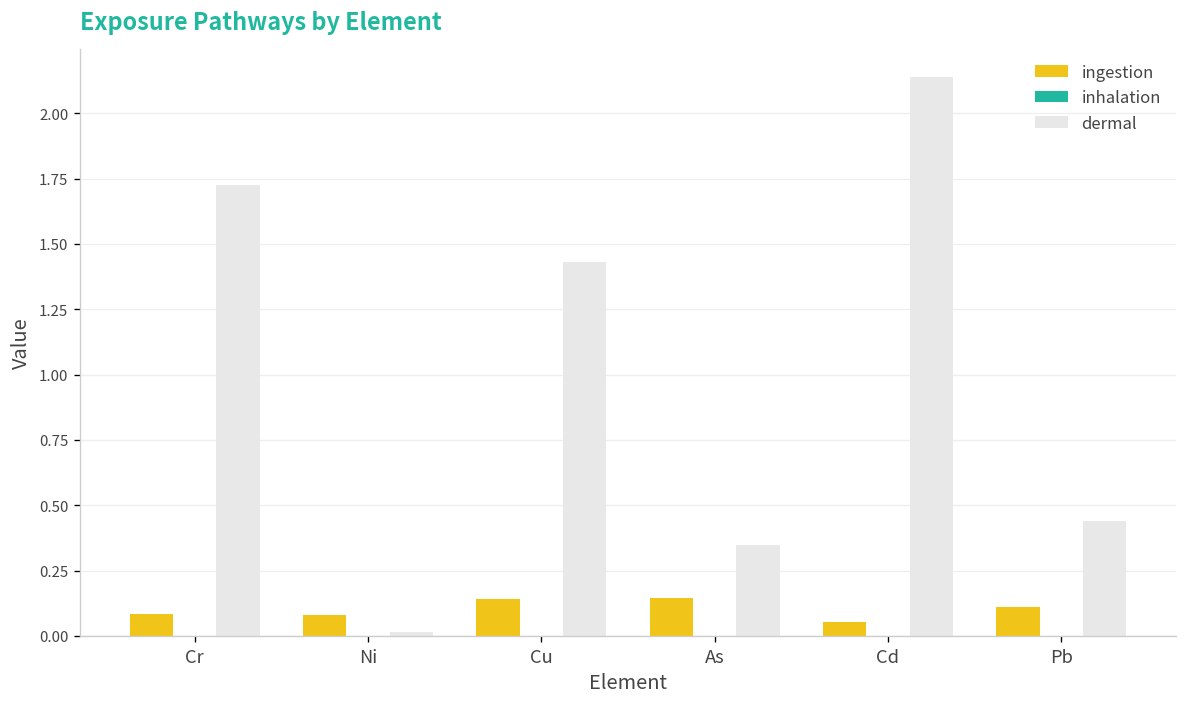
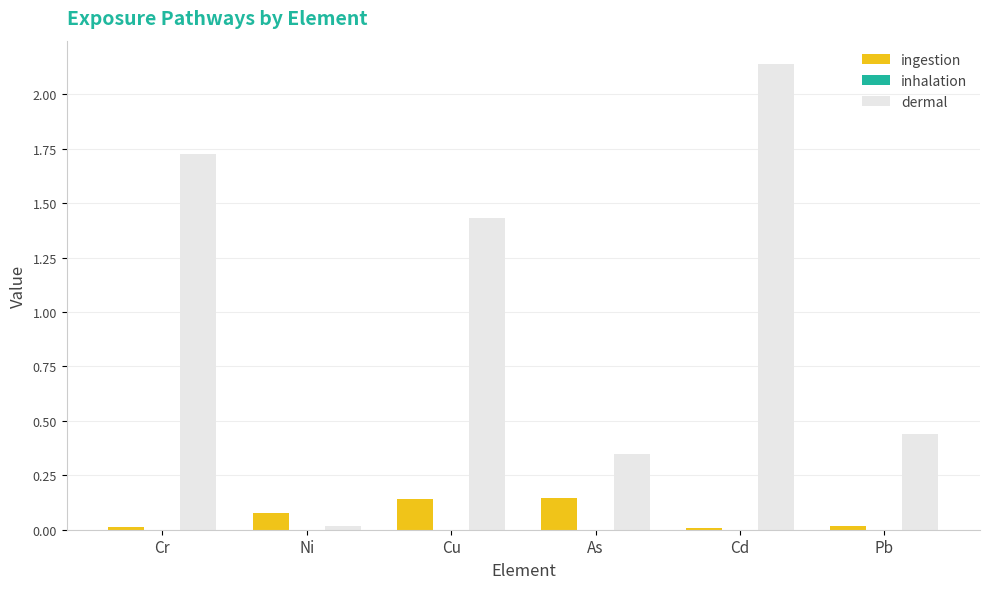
ingestion, Cr: 0.08 -> 0.01
ingestion, Cd: 0.05 -> 0.01
ingestion, Pb: 0.11 -> 0.02
